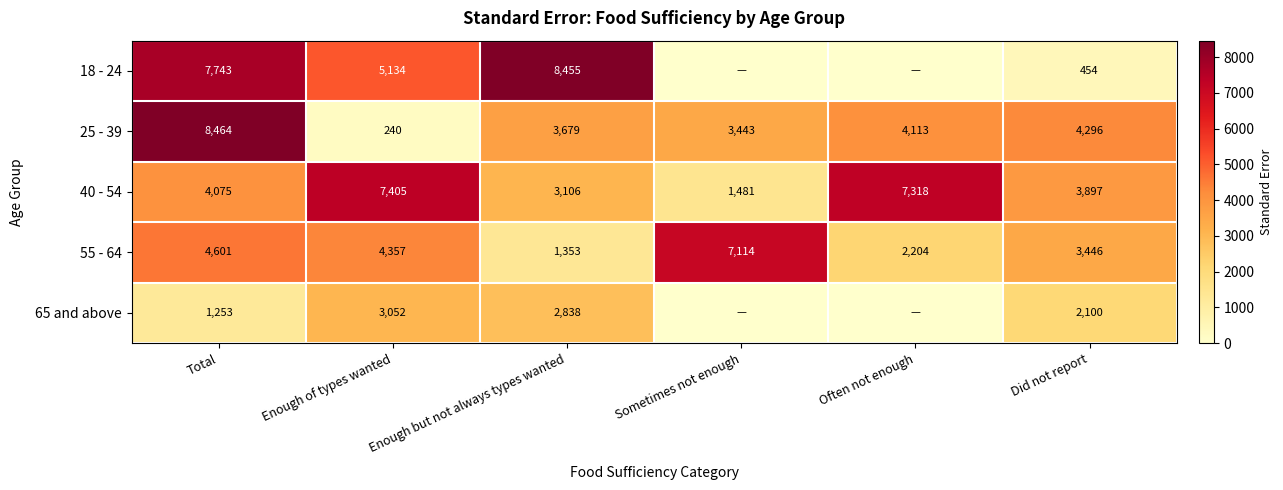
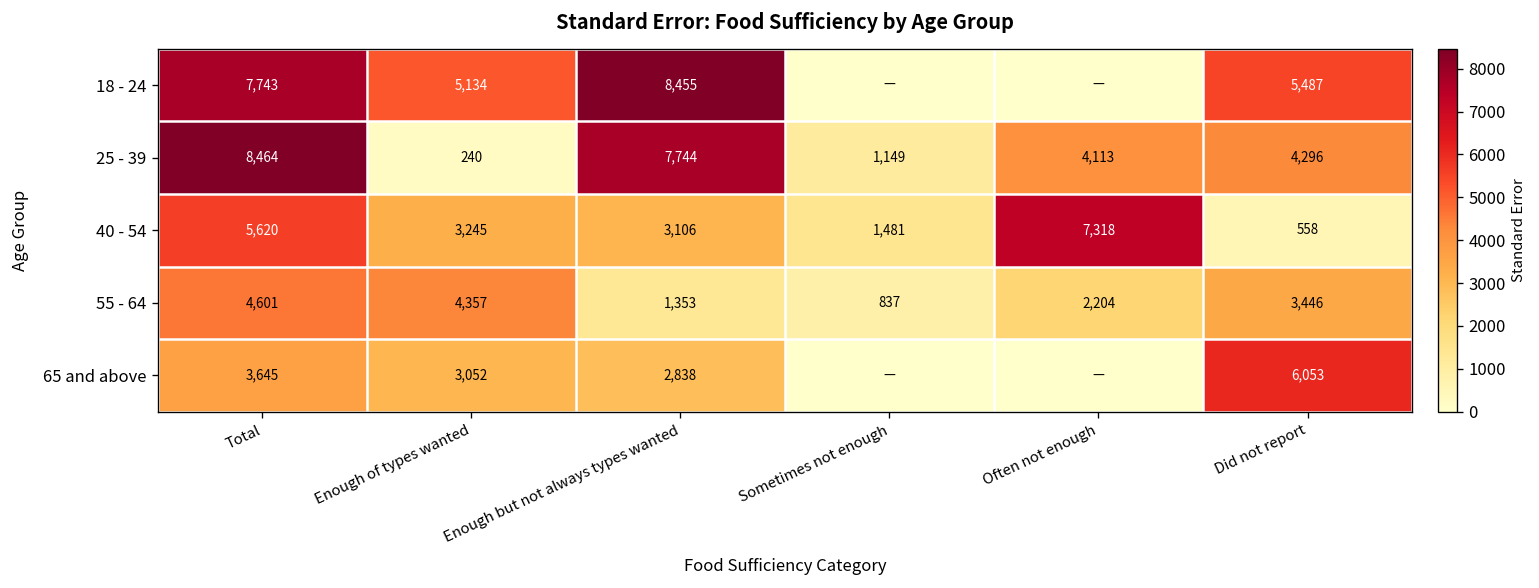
18 - 24, Did not report: 454 -> 5,487
25 - 39, Enough but not always types wanted: 3,679 -> 7,744
25 - 39, Sometimes not enough: 3,443 -> 1,149
40 - 54, Total: 4,075 -> 5,620
40 - 54, Enough of types wanted: 7,405 -> 3,245
40 - 54, Did not report: 3,897 -> 558
55 - 64, Sometimes not enough: 7,114 -> 837
65 and above, Total: 1,253 -> 3,645
65 and above, Did not report: 2,100 -> 6,053
